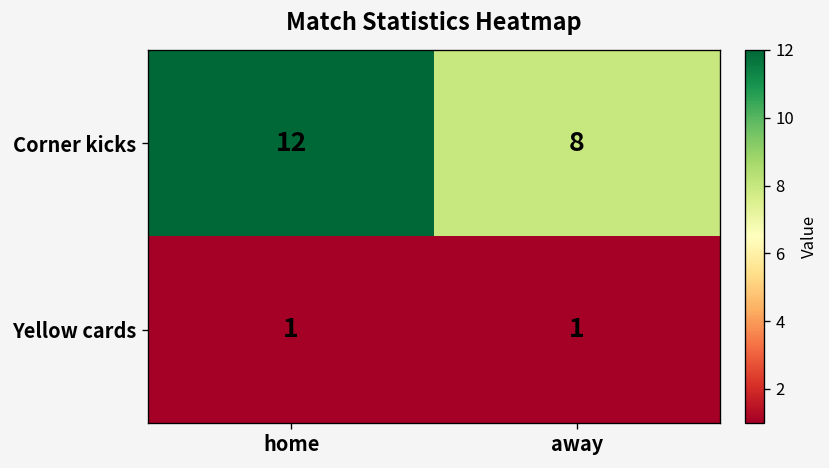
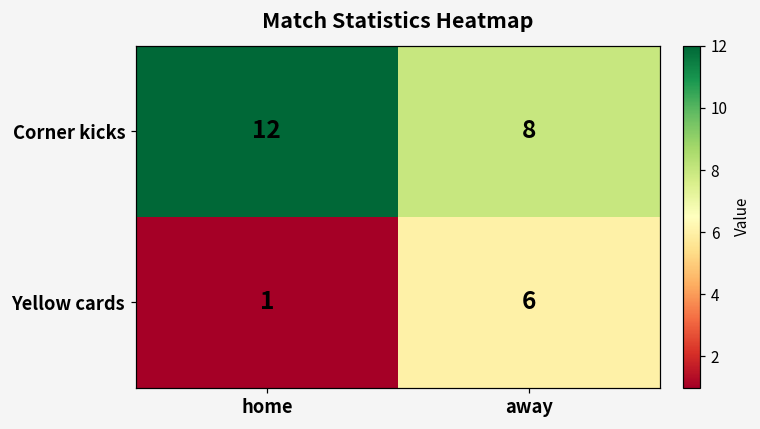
Yellow cards, away: 1 -> 6
